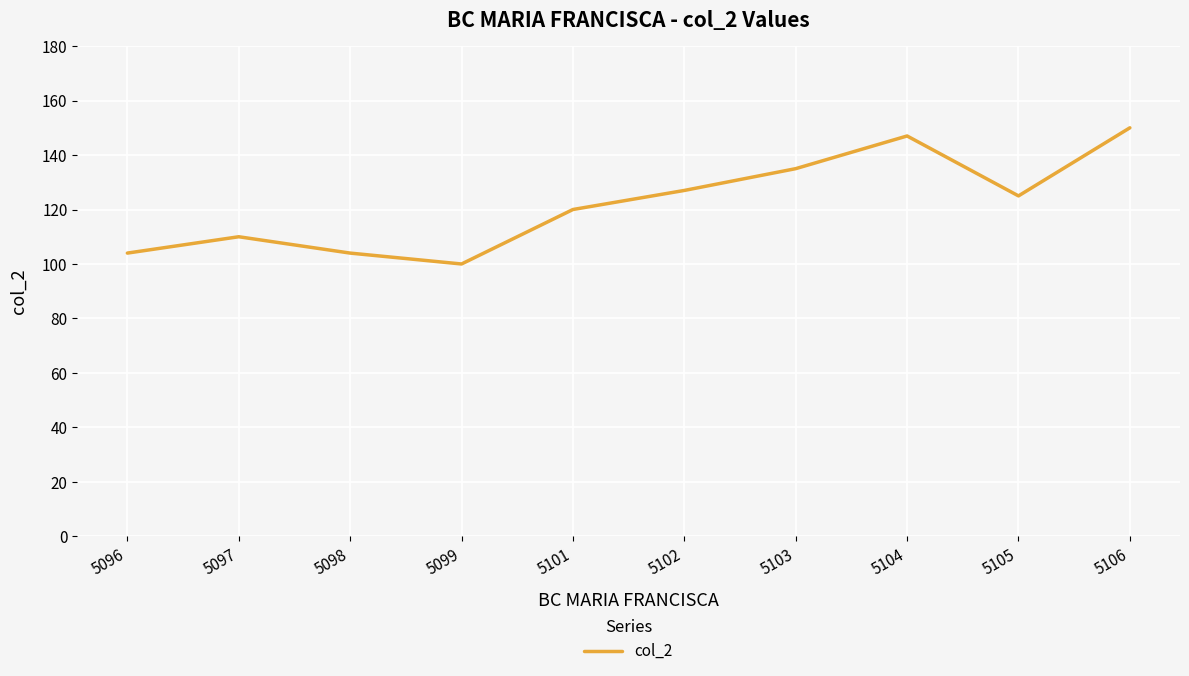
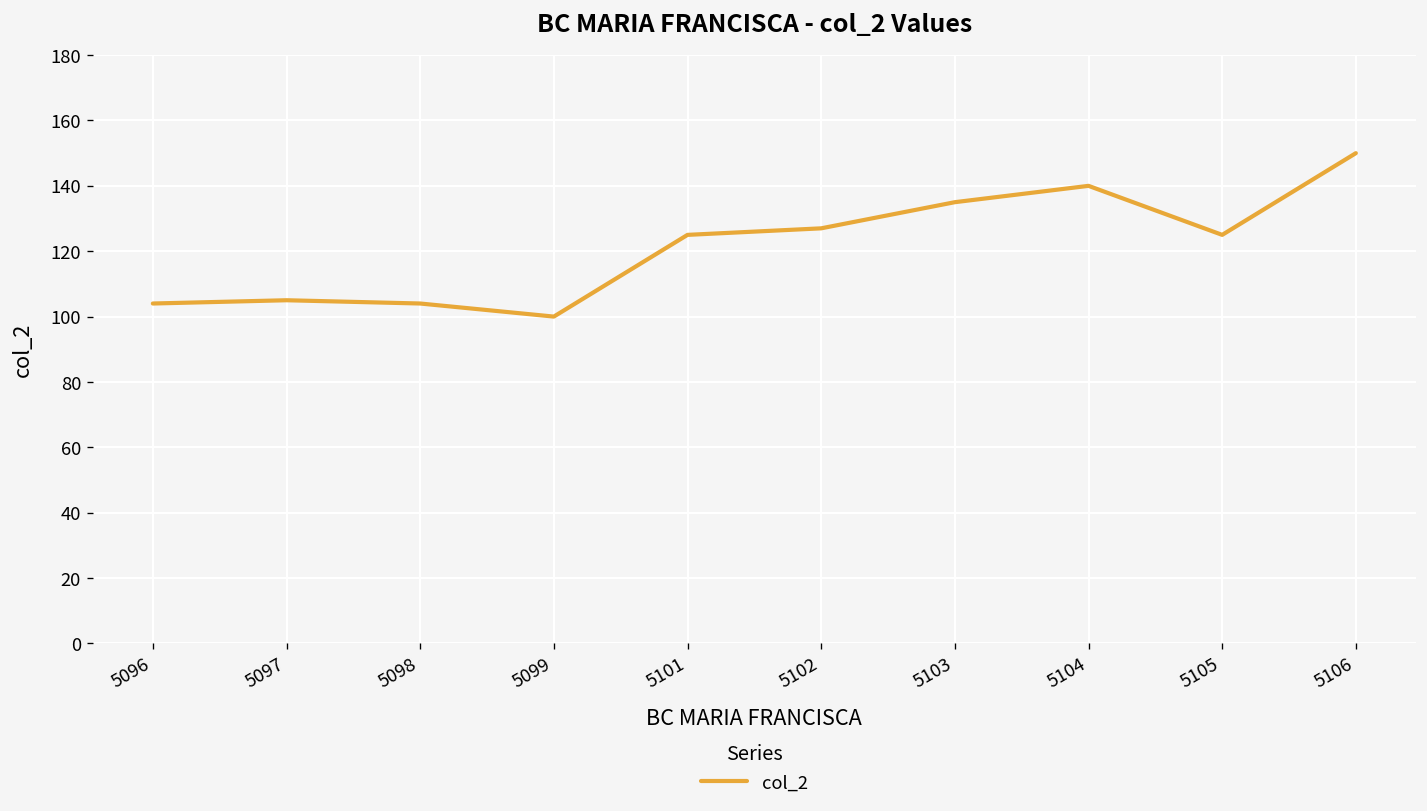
5097: 110 -> 105
5101: 120 -> 125
5104: 147 -> 140
